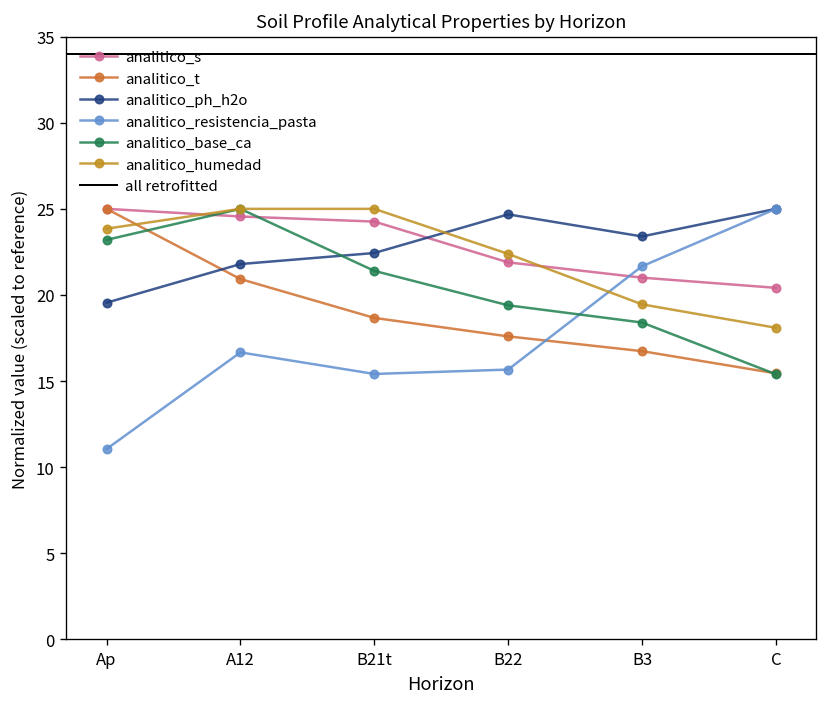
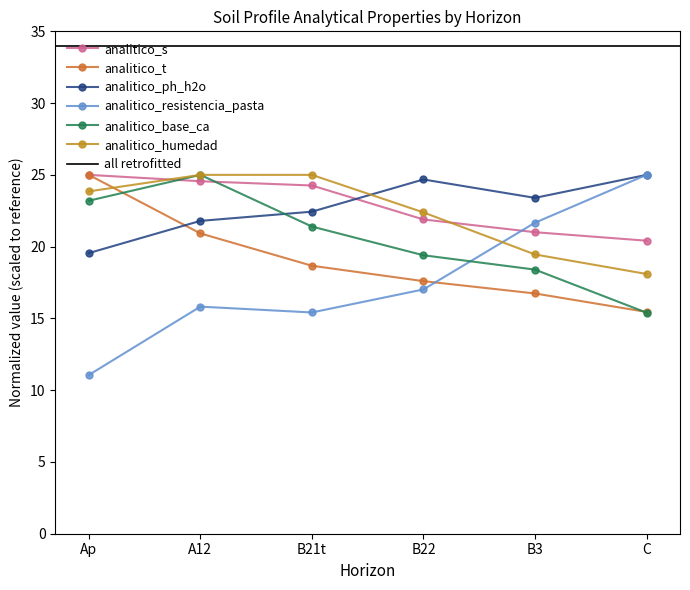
analitico_resistencia_pasta, A12: 16.7 -> 15.8
analitico_resistencia_pasta, B22: 15.7 -> 17.0
